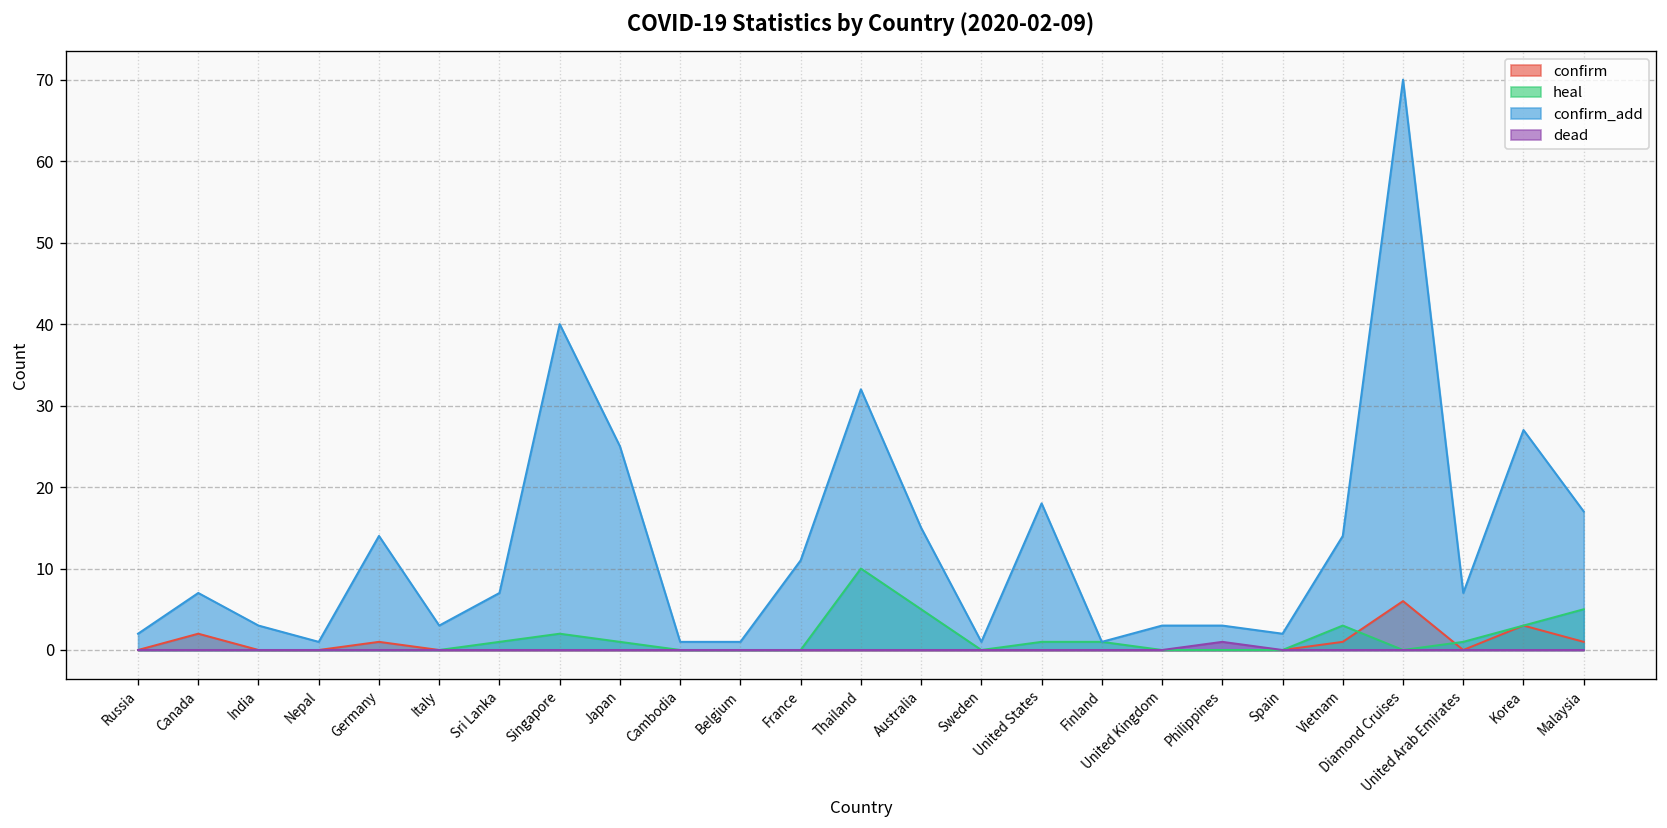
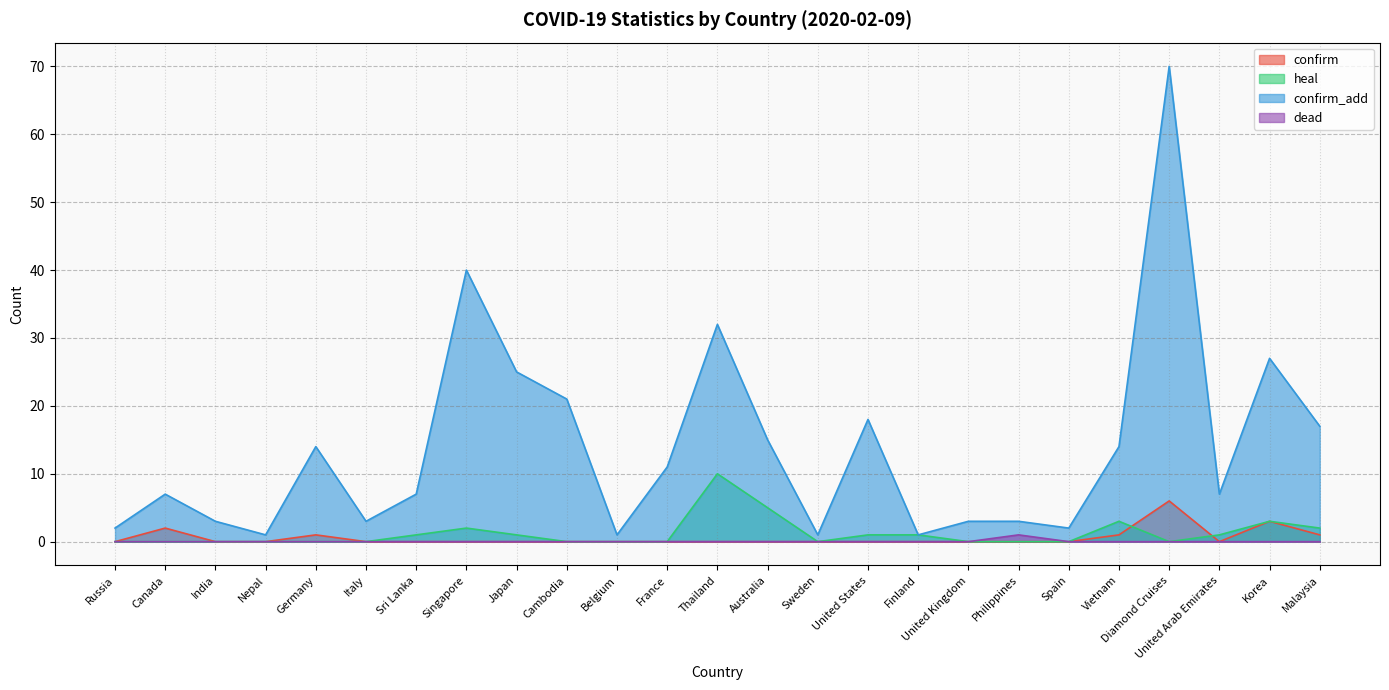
confirm_add, Cambodia: 1 -> 21
heal, Malaysia: 5 -> 2
